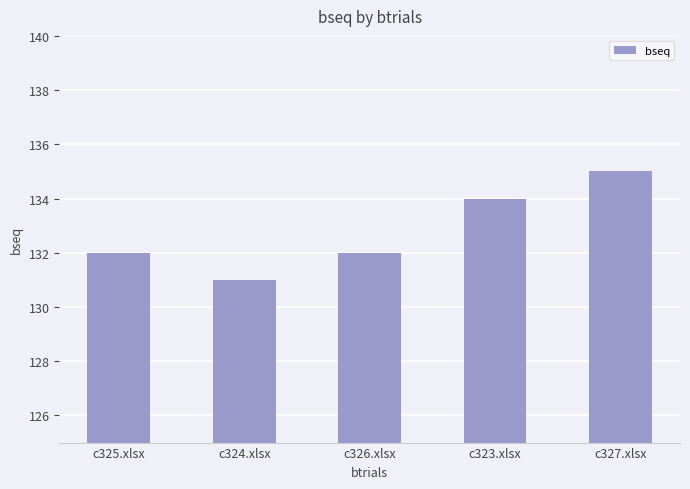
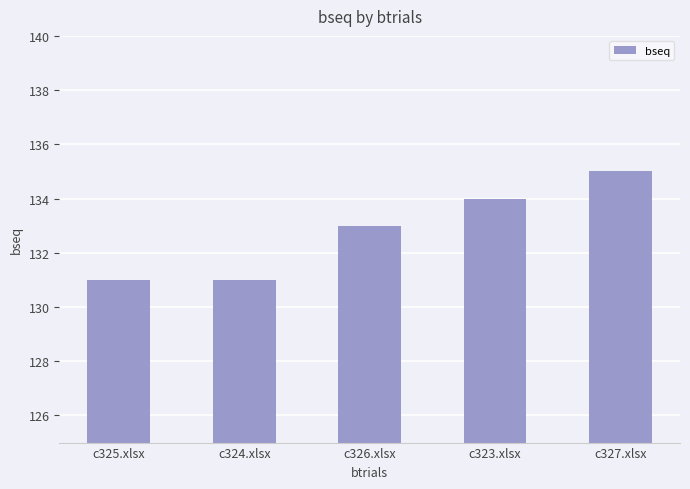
c325.xlsx: 132 -> 131
c326.xlsx: 132 -> 133
